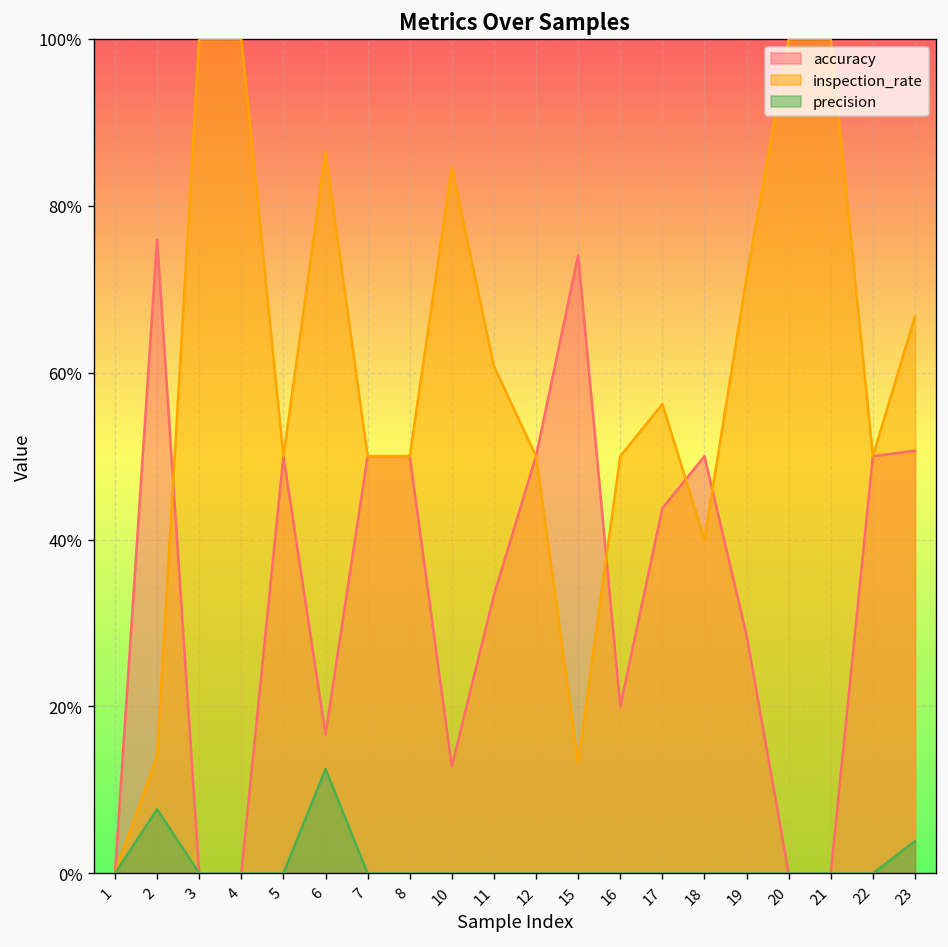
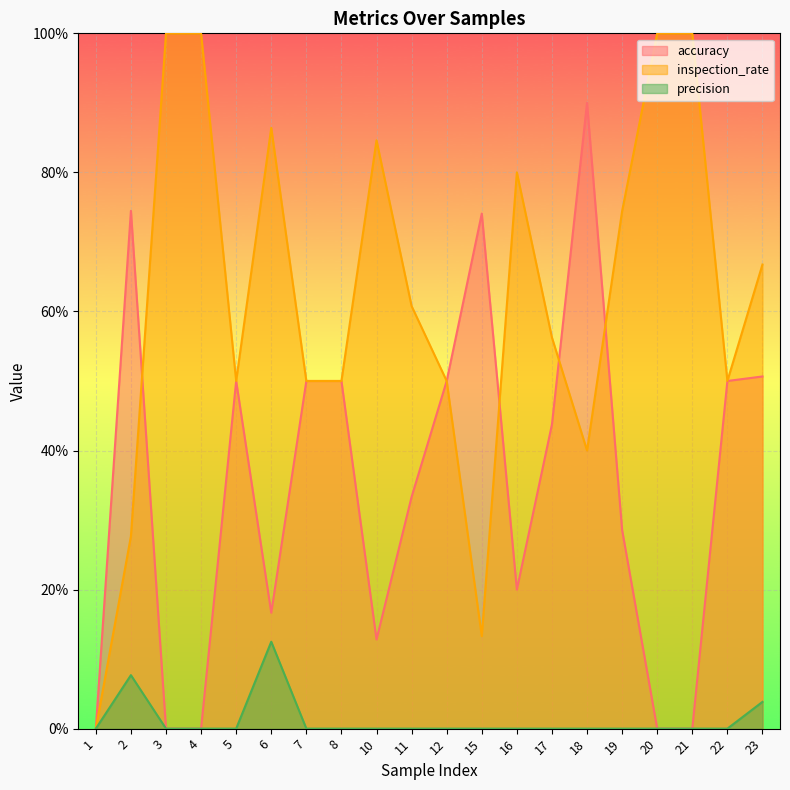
accuracy, 2: 76% -> 74%
inspection_rate, 2: 14% -> 28%
inspection_rate, 16: 50% -> 80%
accuracy, 18: 50% -> 90%
inspection_rate, 19: 71% -> 74%
